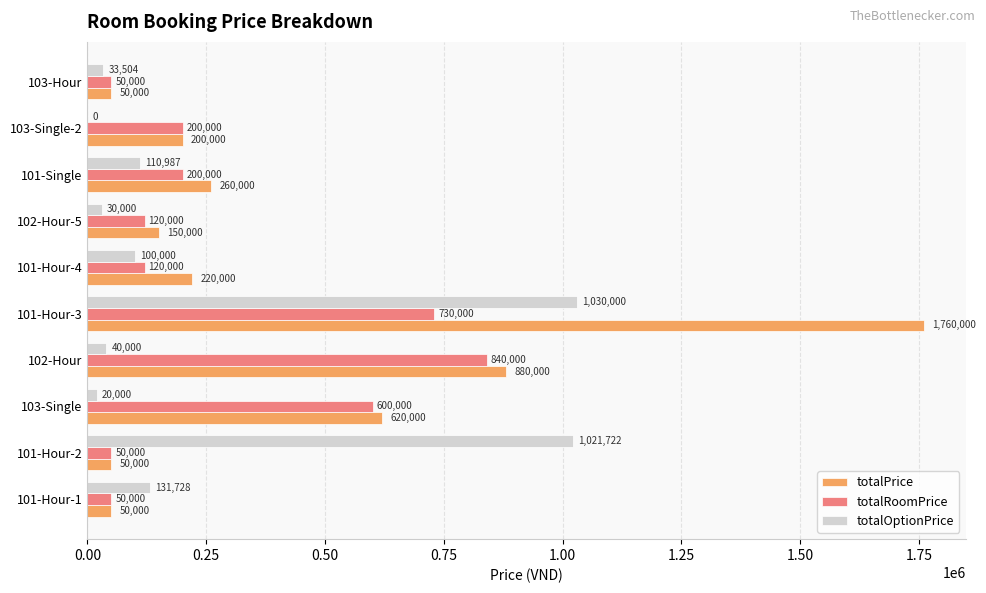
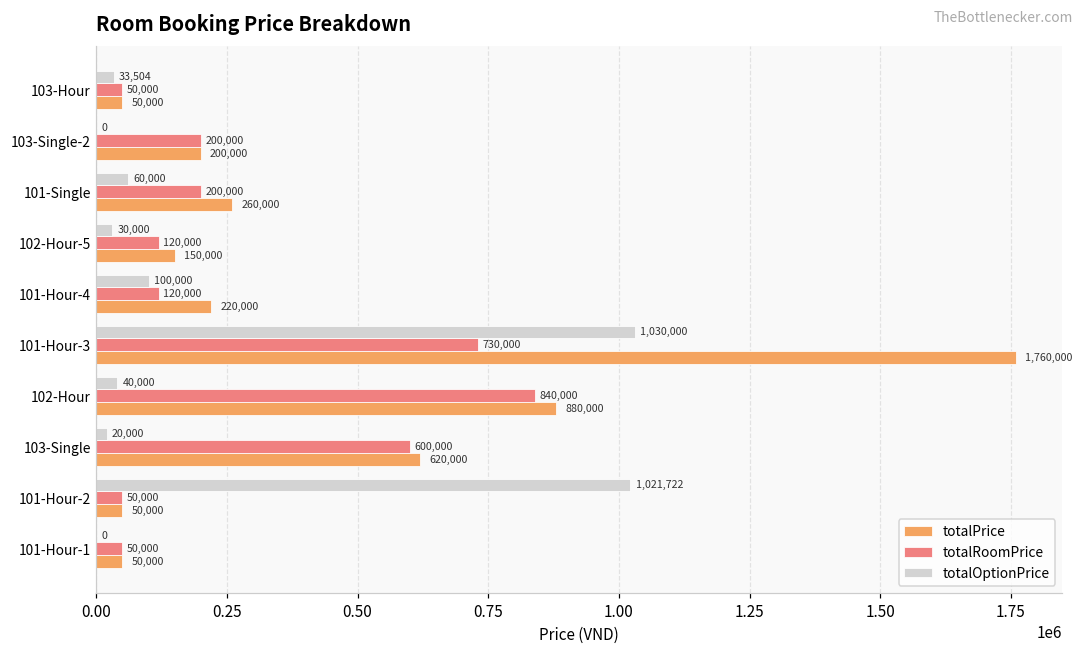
totalOptionPrice, 101-Single: 110,987 -> 60,000
totalOptionPrice, 101-Hour-1: 131,728 -> 0
